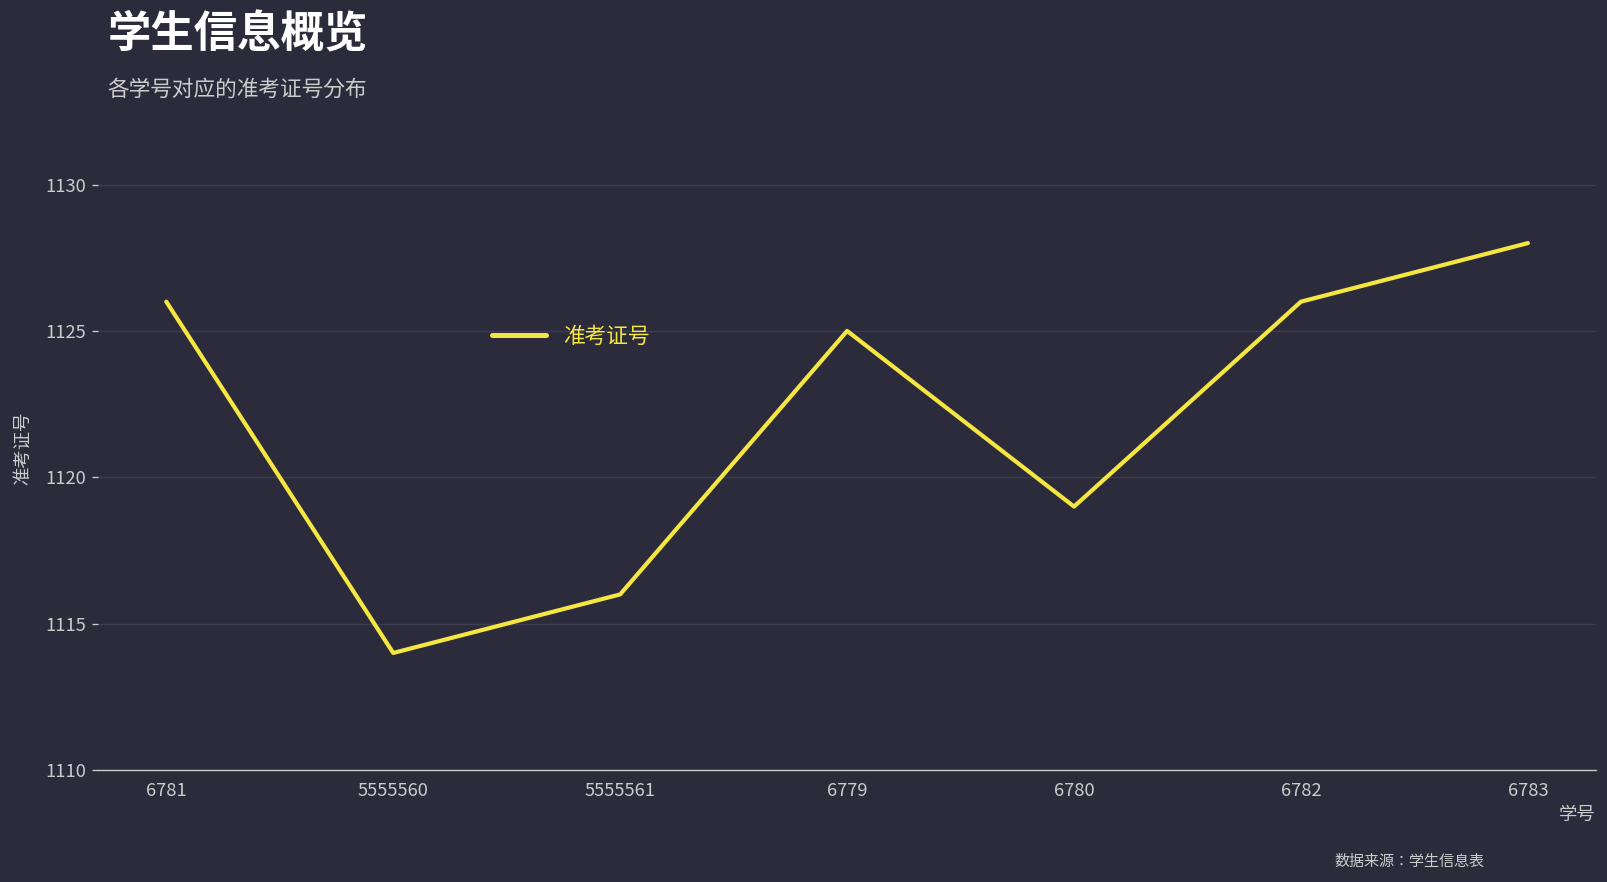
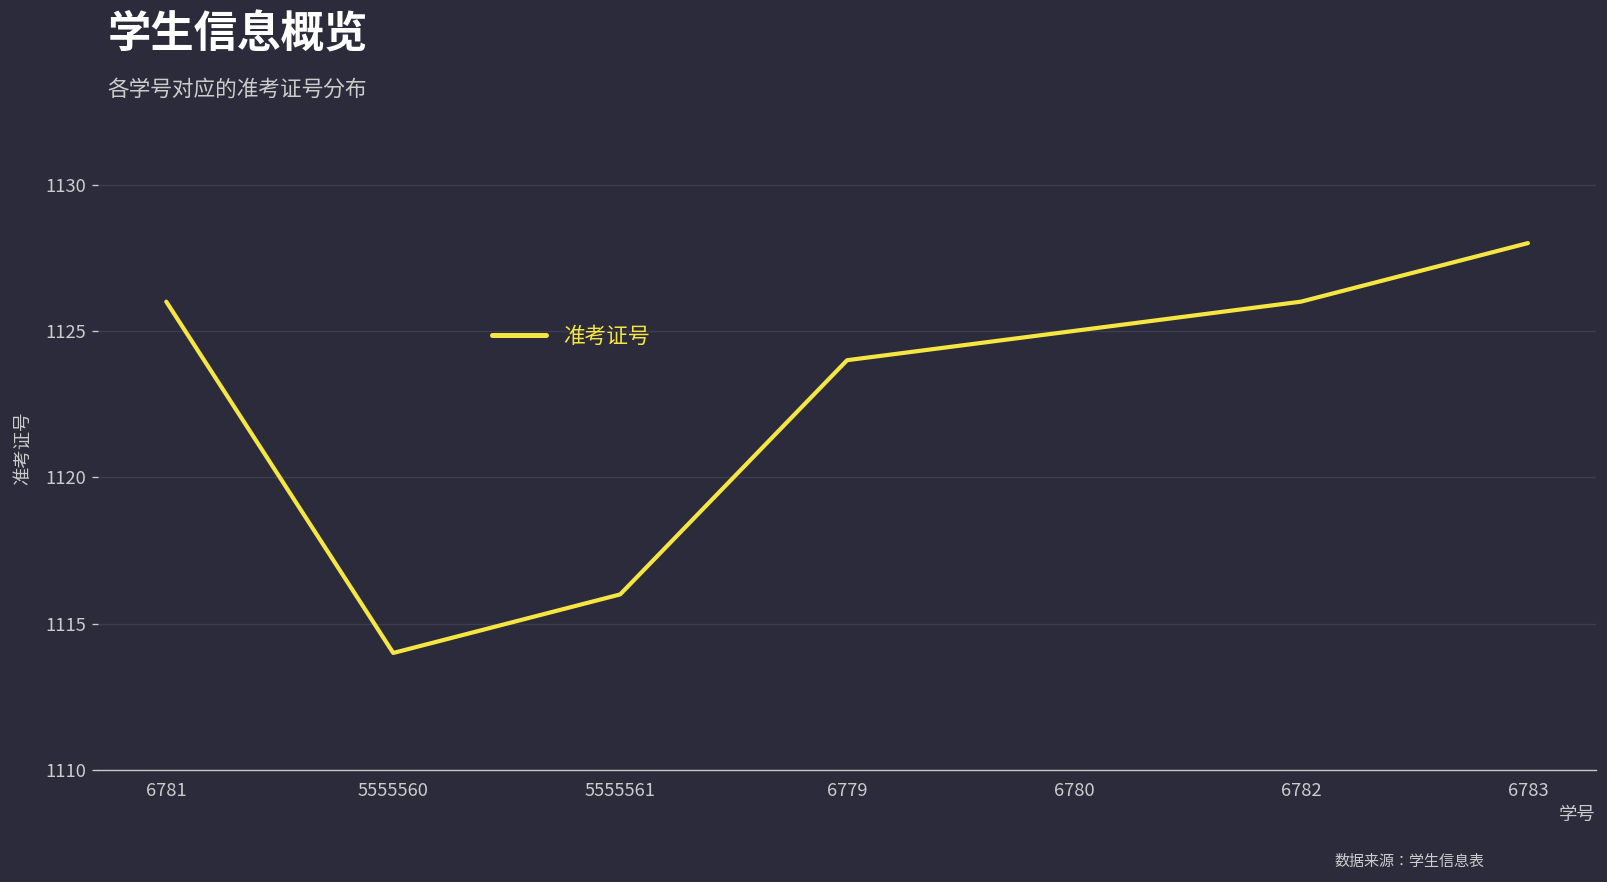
6779: 1125 -> 1124
6780: 1119 -> 1125
